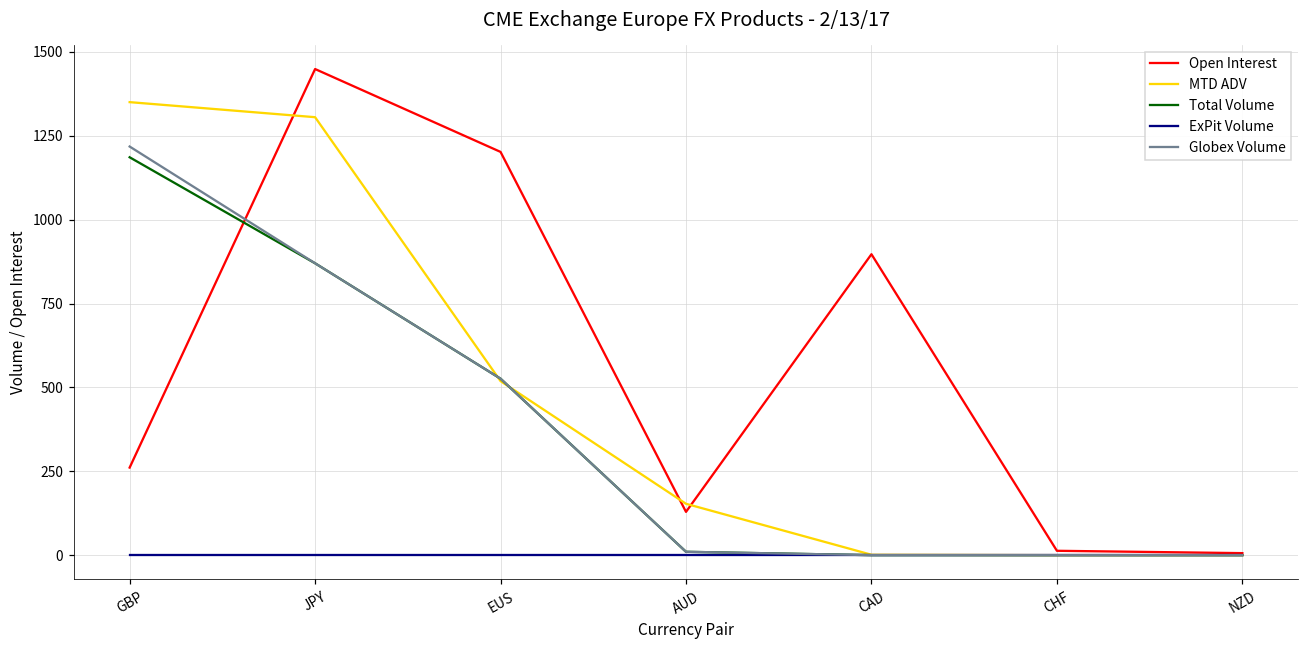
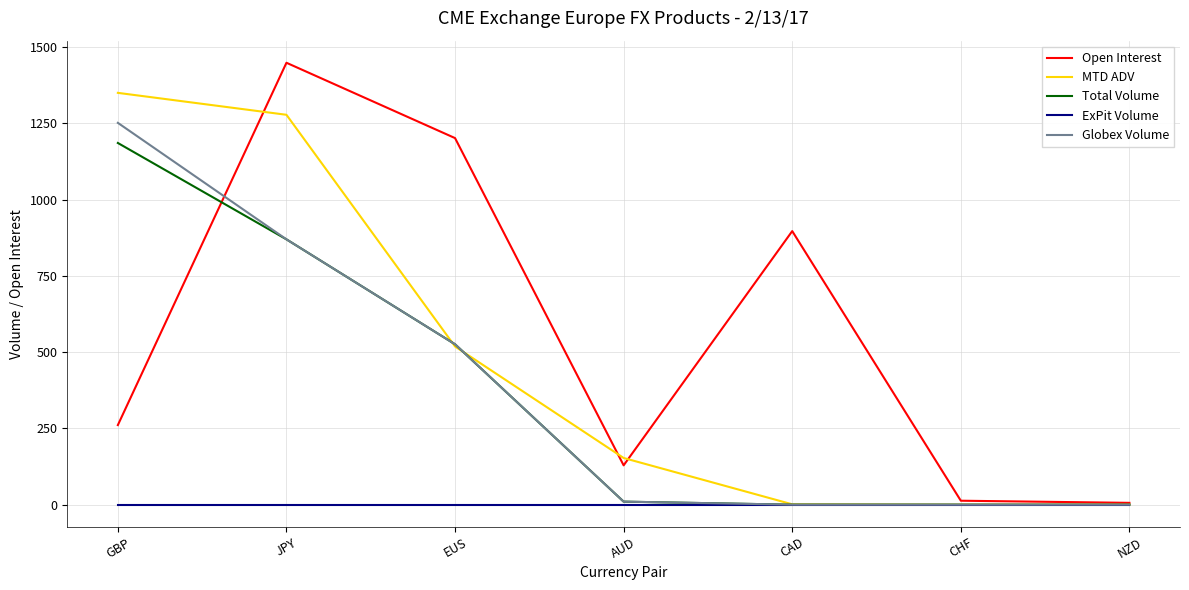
Globex Volume, GBP: 1220 -> 1250
MTD ADV, JPY: 1310 -> 1280
